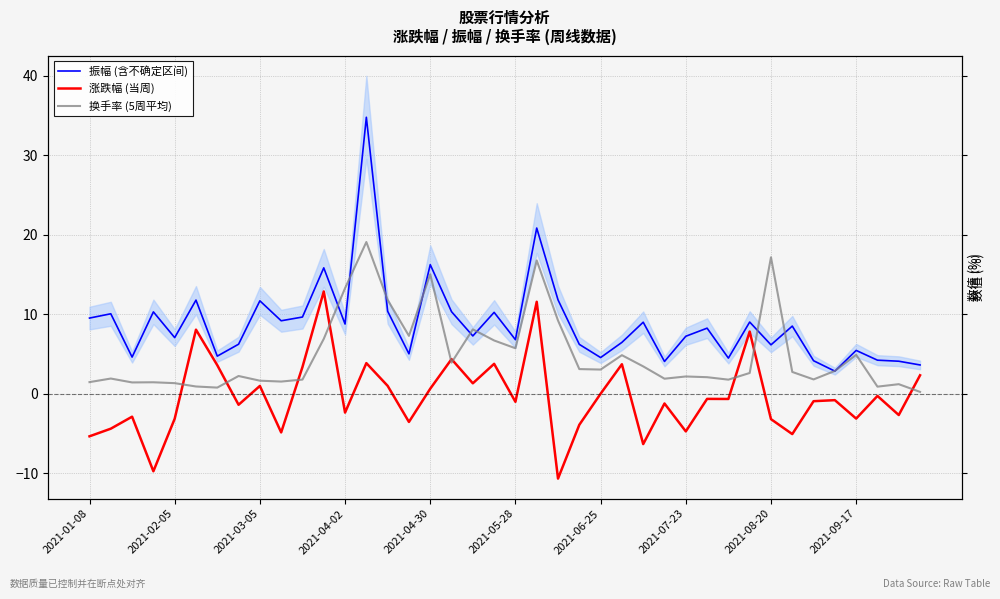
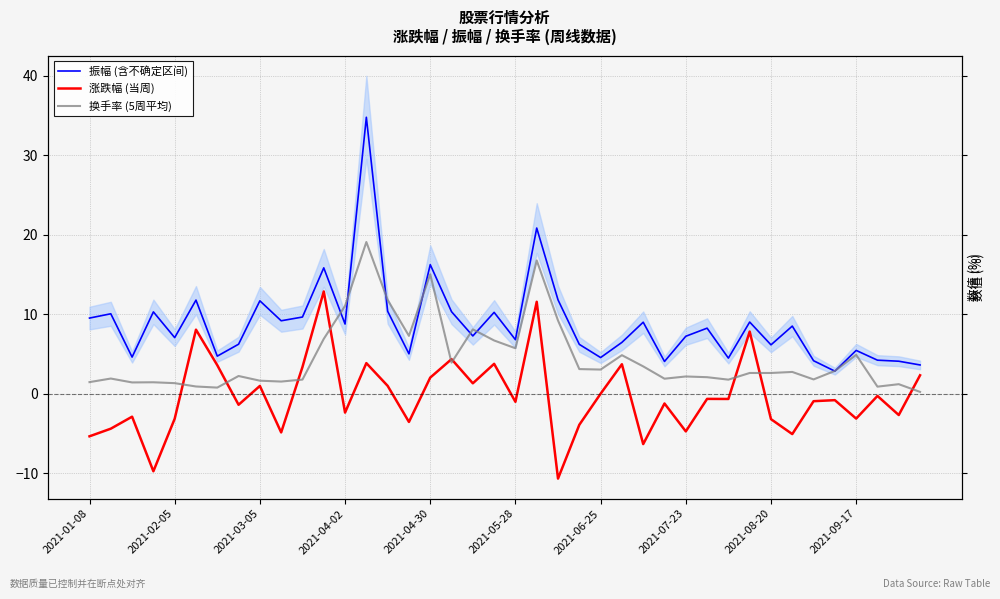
换手率 (5周平均), 2021-04-02: 13 -> 11
涨跌幅 (当周), 2021-04-30: 1 -> 2
换手率 (5周平均), 2021-08-20: 17 -> 3
